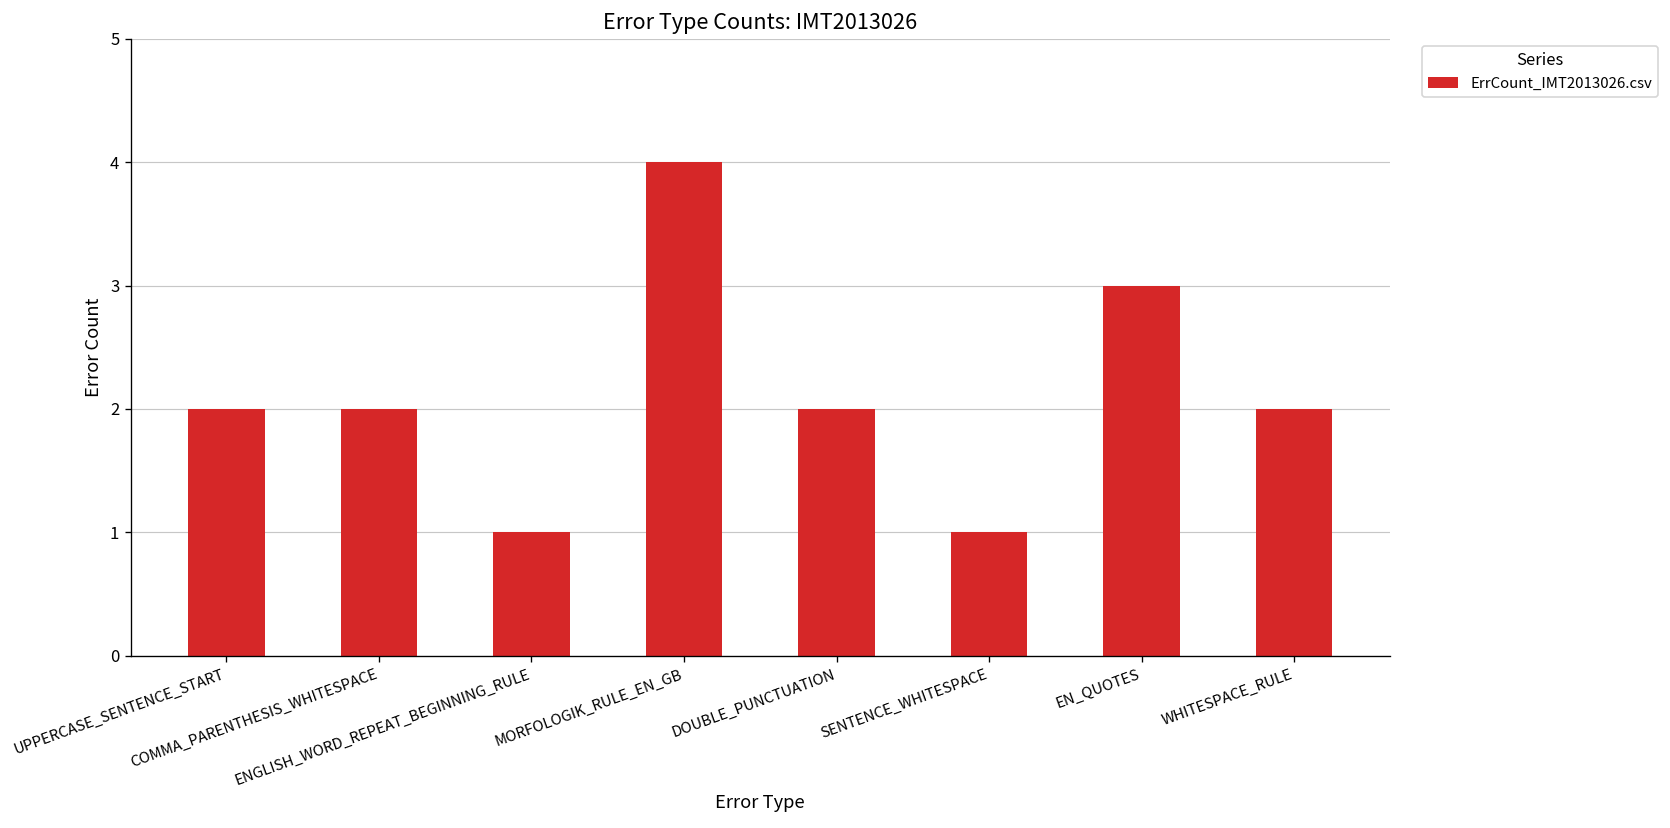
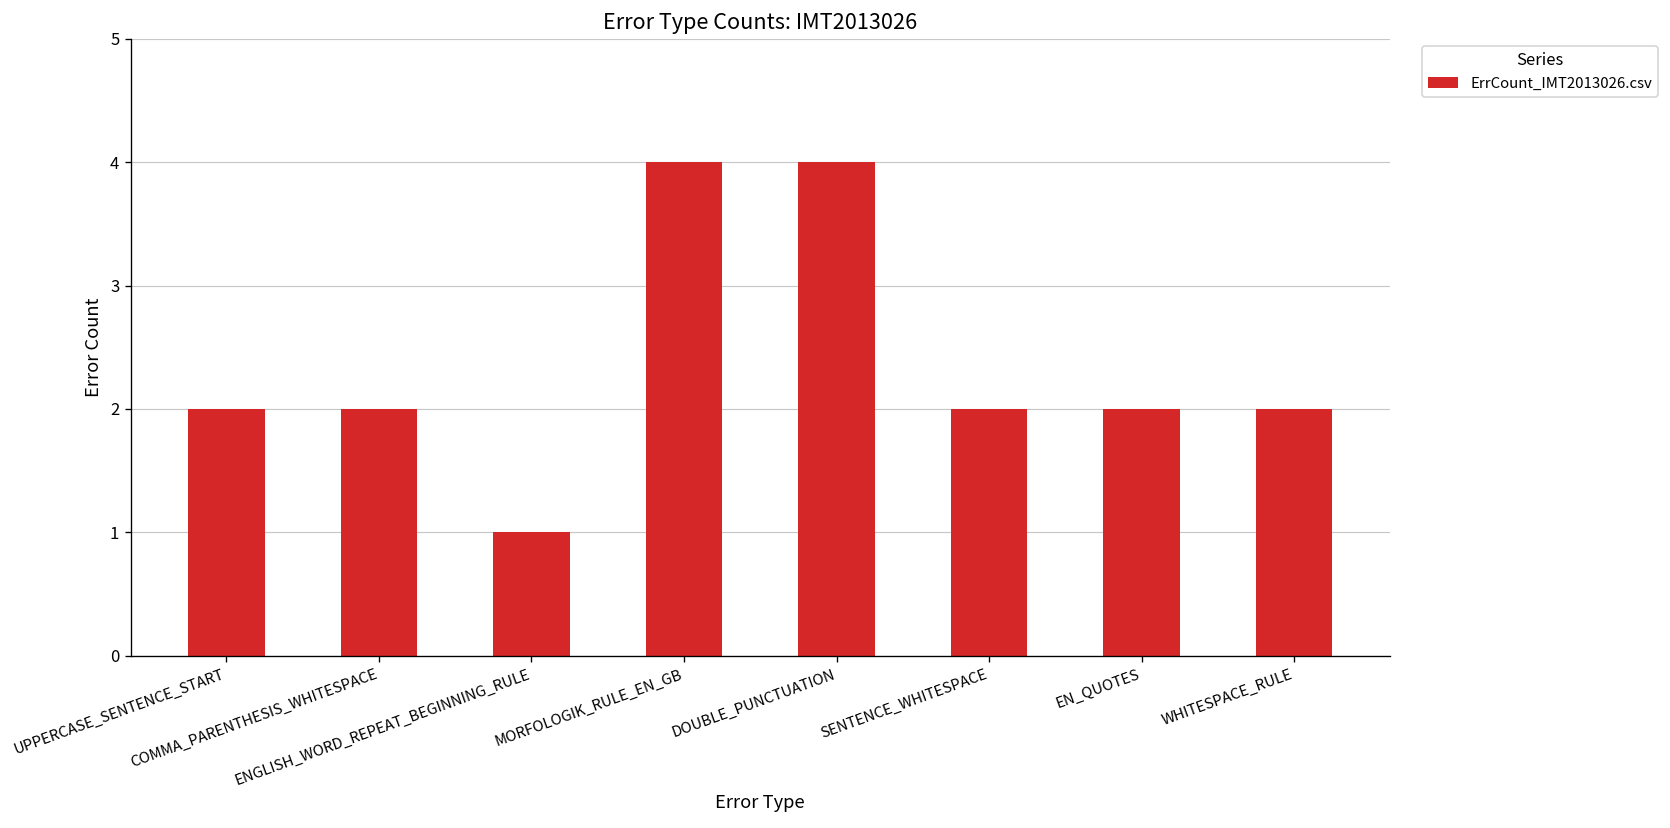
DOUBLE_PUNCTUATION: 2 -> 4
SENTENCE_WHITESPACE: 1 -> 2
EN_QUOTES: 3 -> 2
